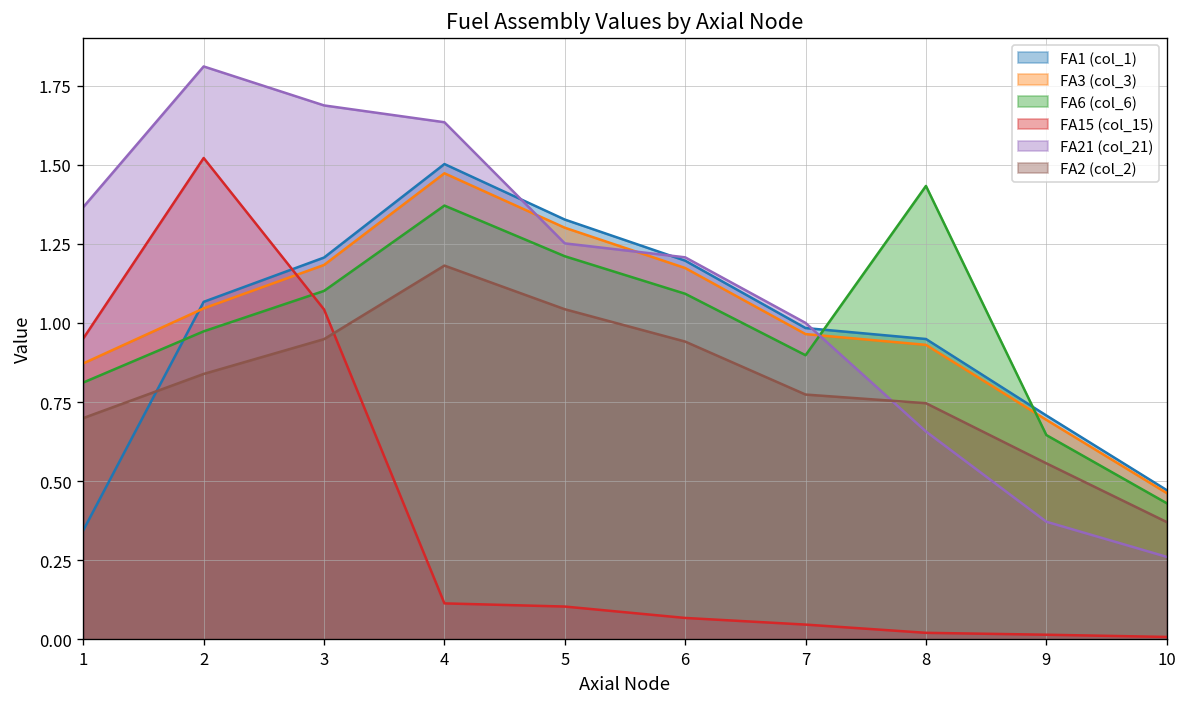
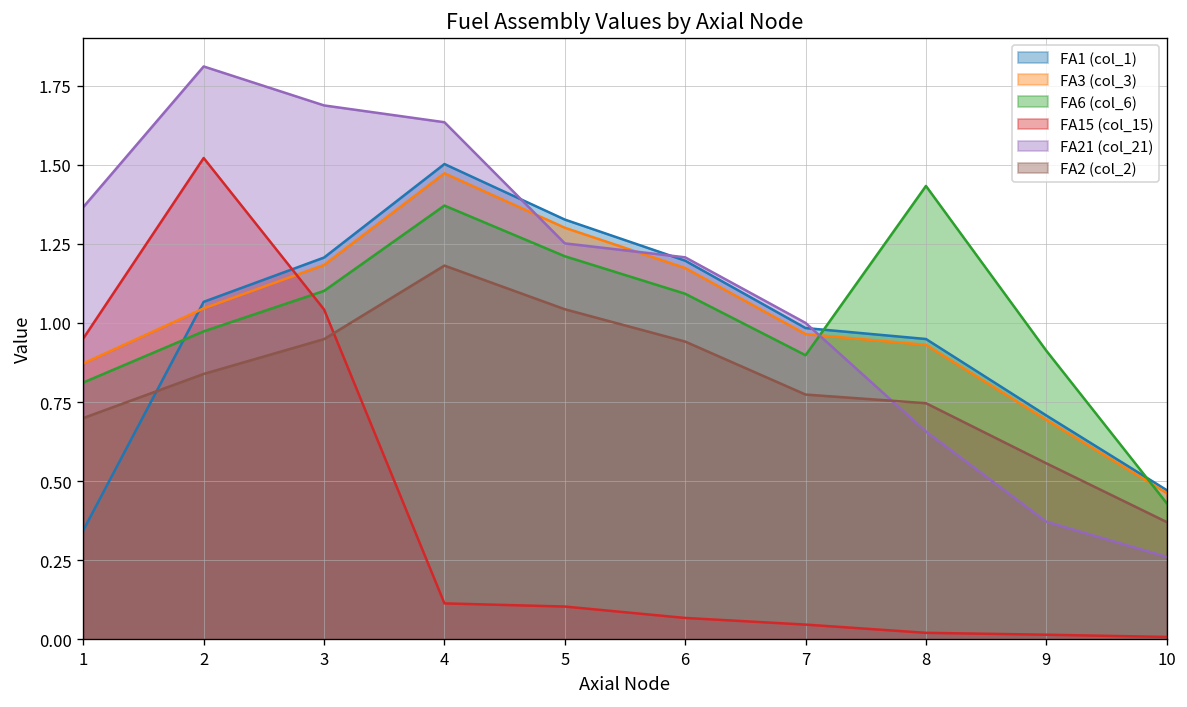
FA6 (col_6), 9: 0.65 -> 0.91
